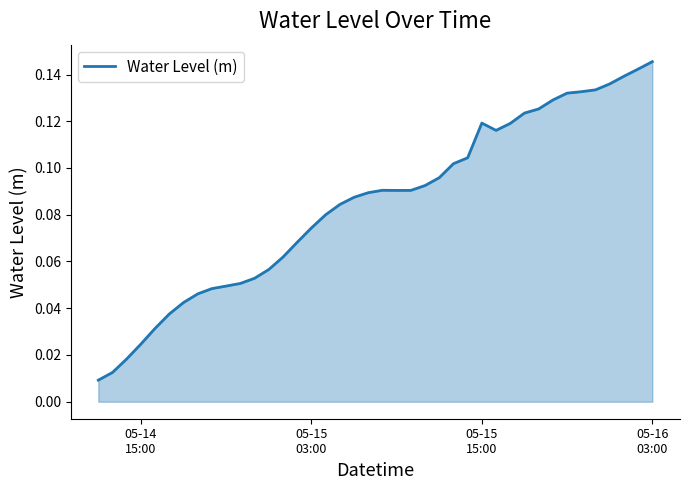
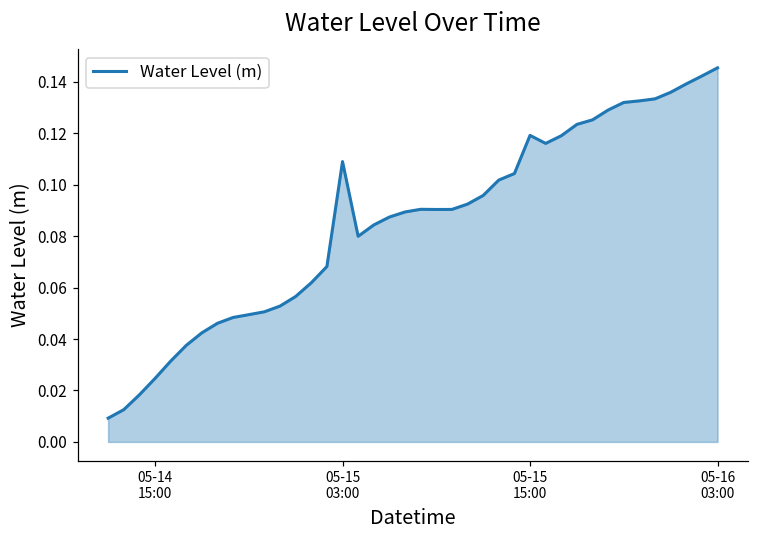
05-15 03:00: 0.074 -> 0.109
